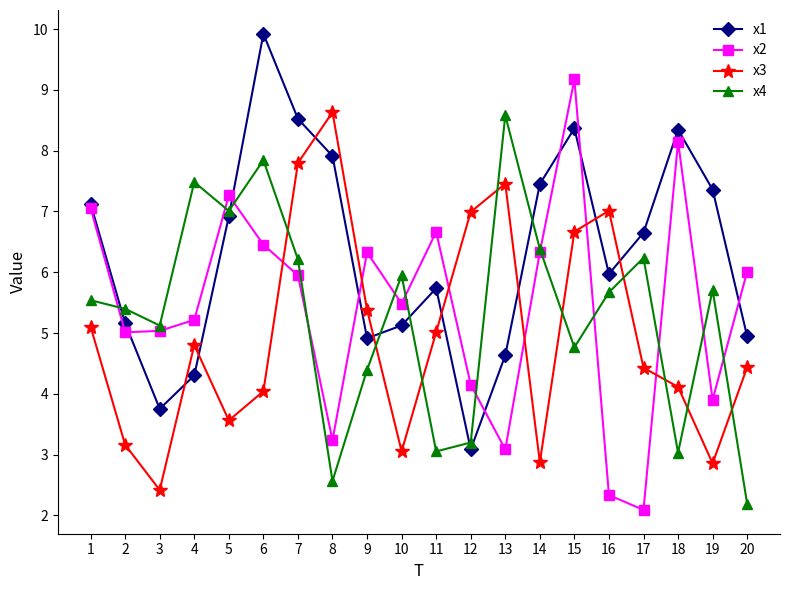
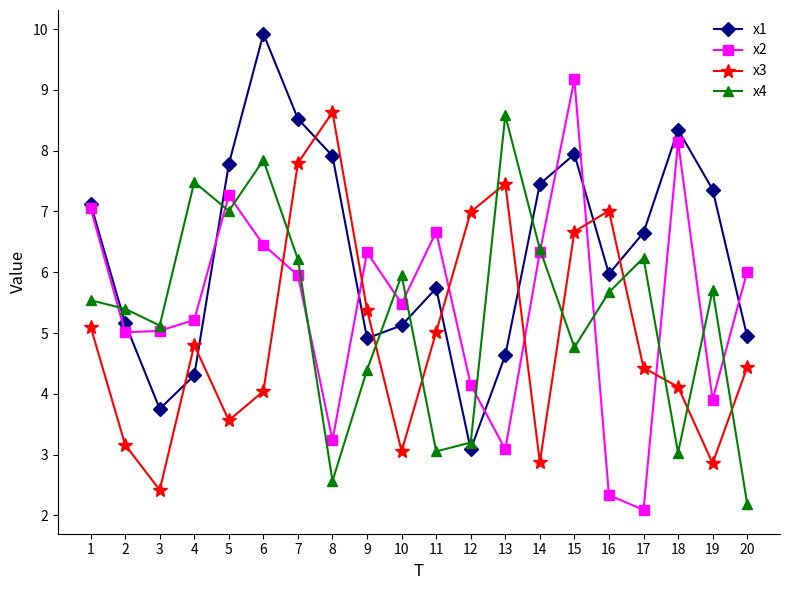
x1, 5: 6.9 -> 7.8
x1, 15: 8.4 -> 7.9
